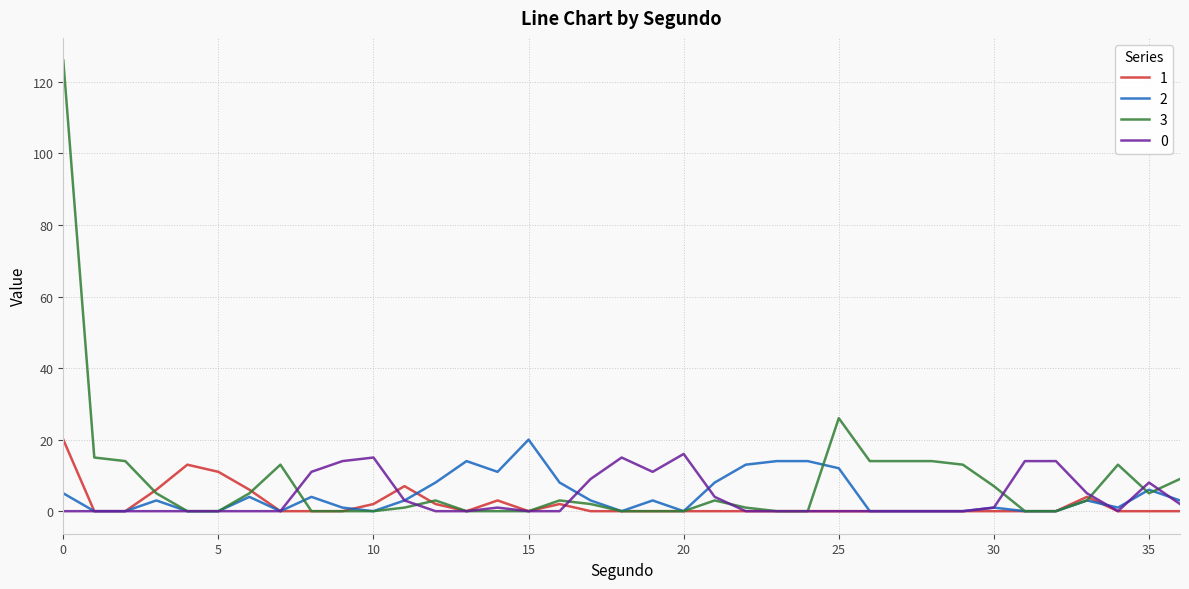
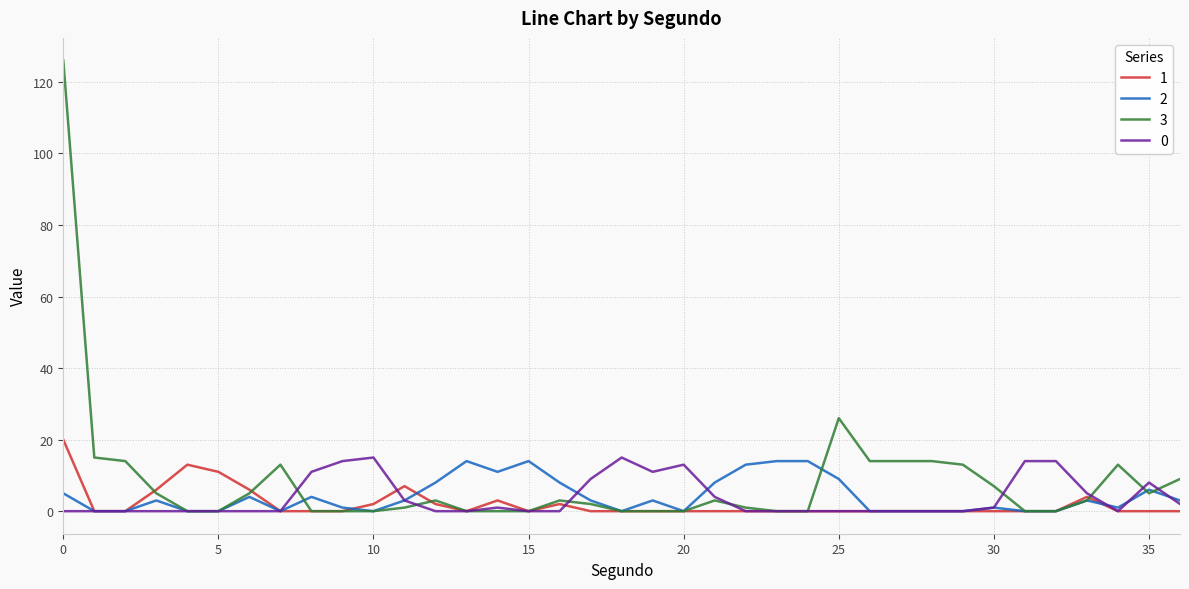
2, 15: 20 -> 14
0, 20: 16 -> 13
2, 25: 12 -> 9
